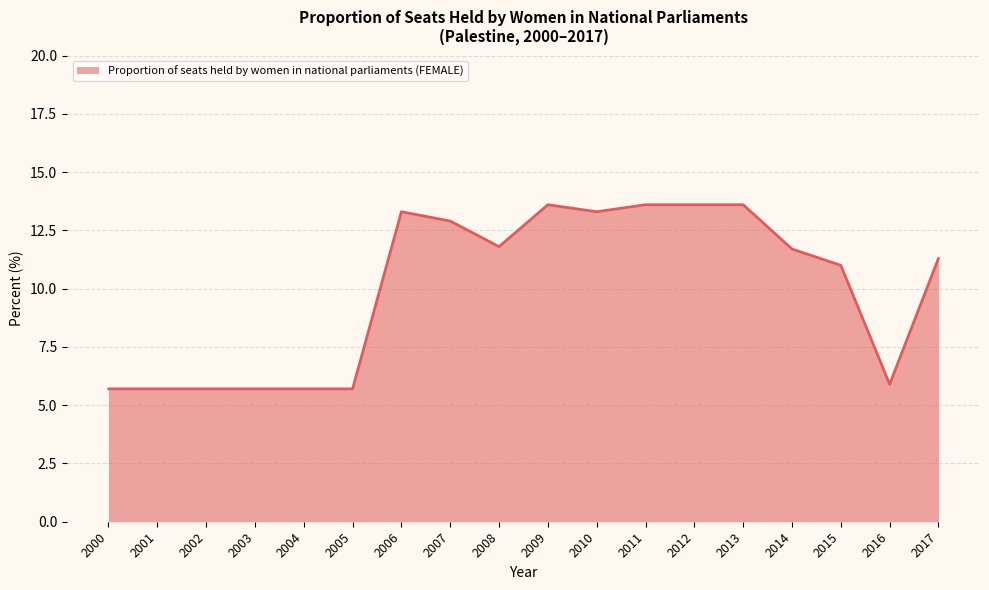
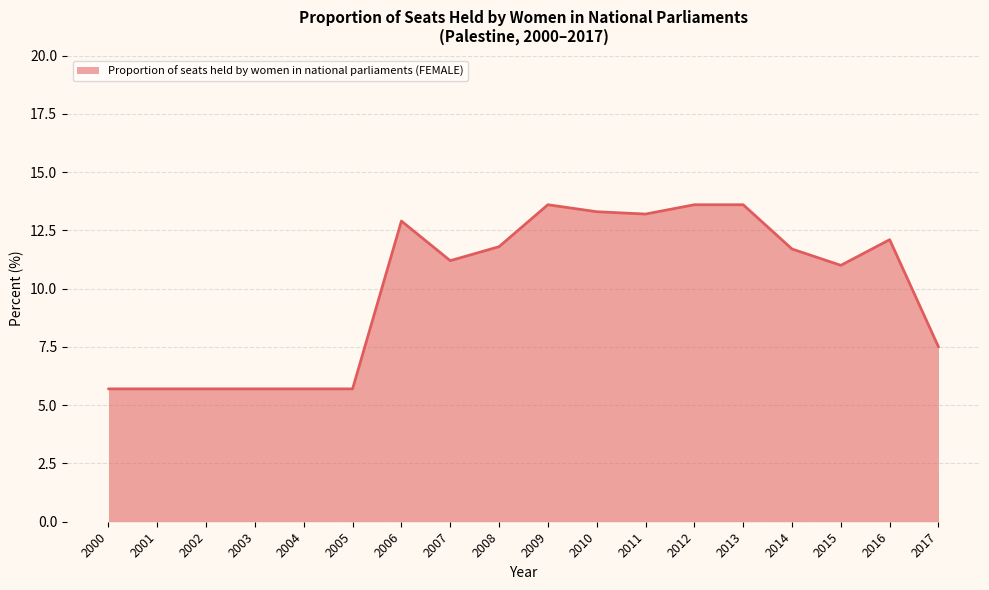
2006: 13.3 -> 12.9
2007: 12.9 -> 11.2
2011: 13.6 -> 13.2
2016: 5.9 -> 12.1
2017: 11.3 -> 7.5
